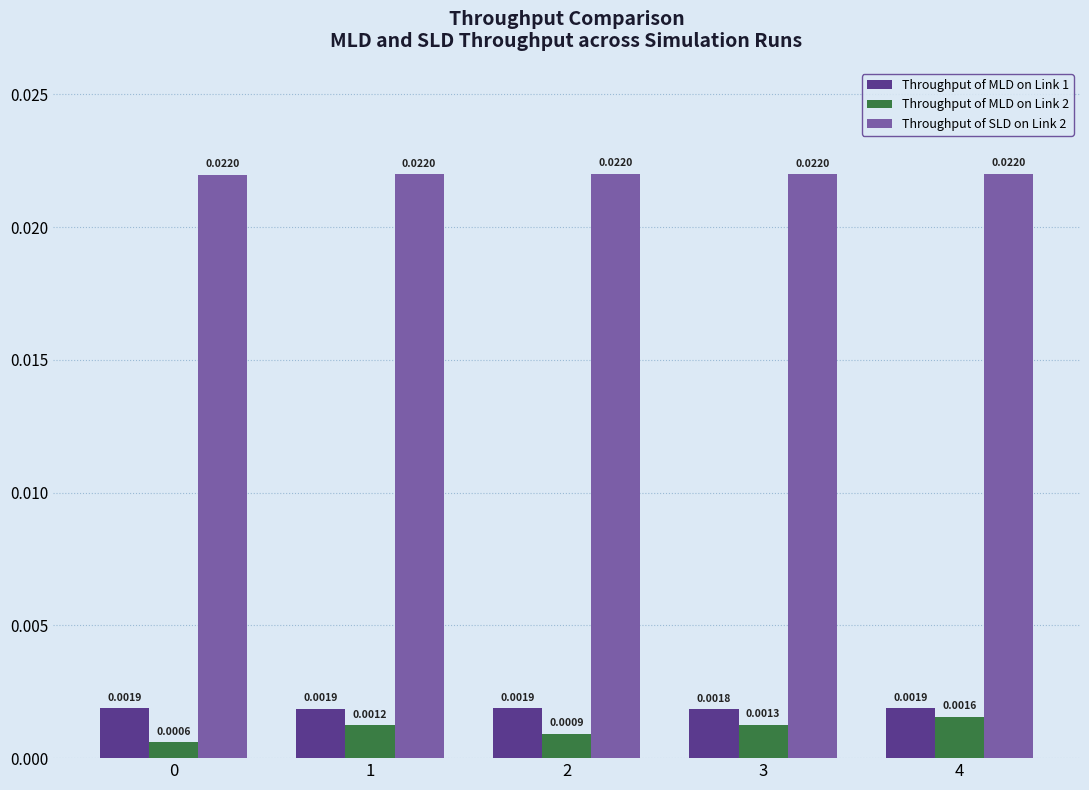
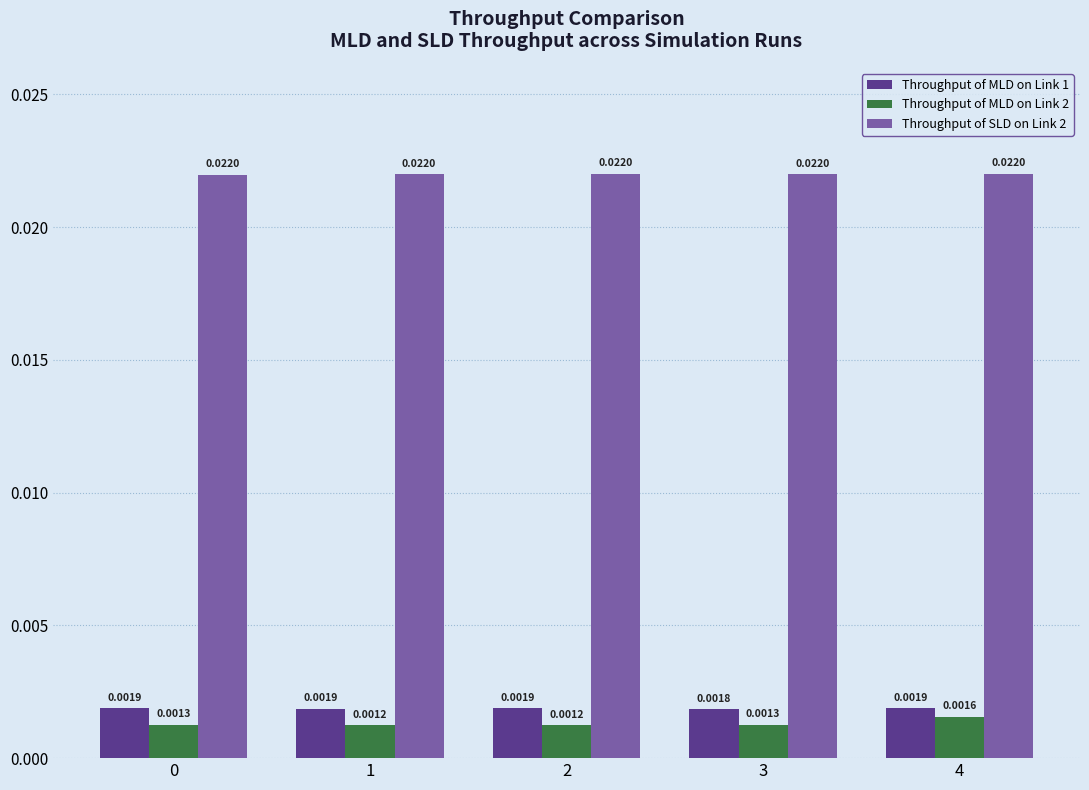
Throughput of MLD on Link 2, 0: 0.0006 -> 0.0013
Throughput of MLD on Link 2, 2: 0.0009 -> 0.0012
